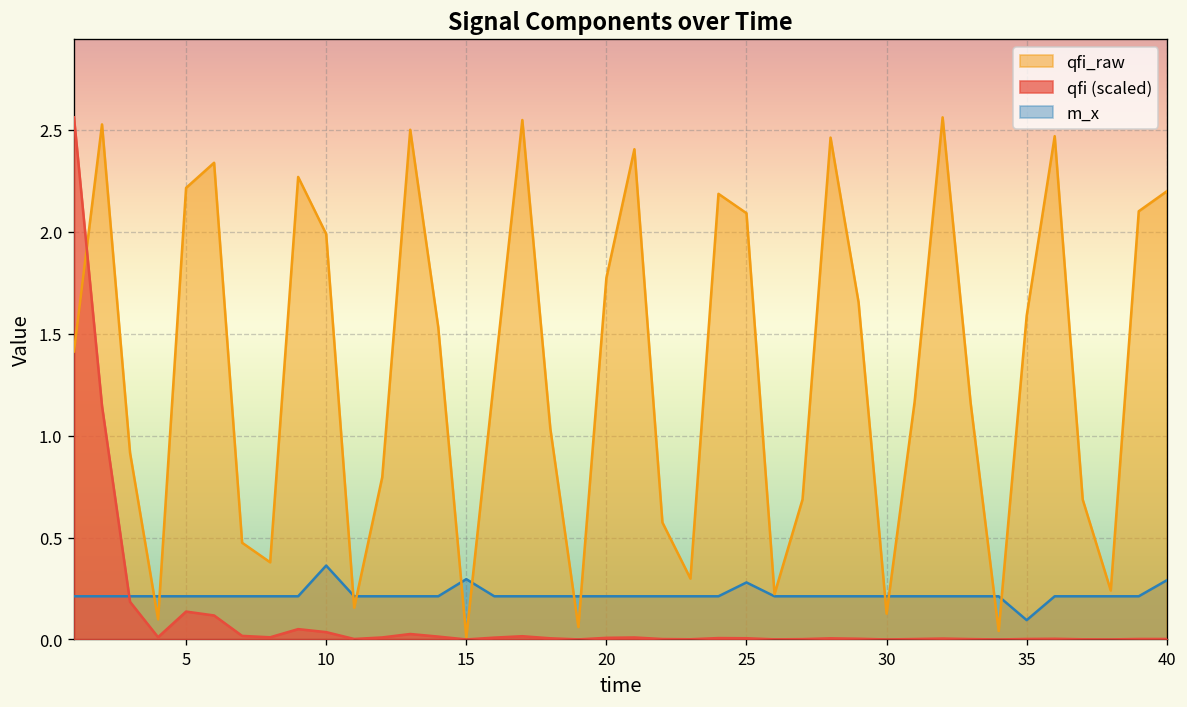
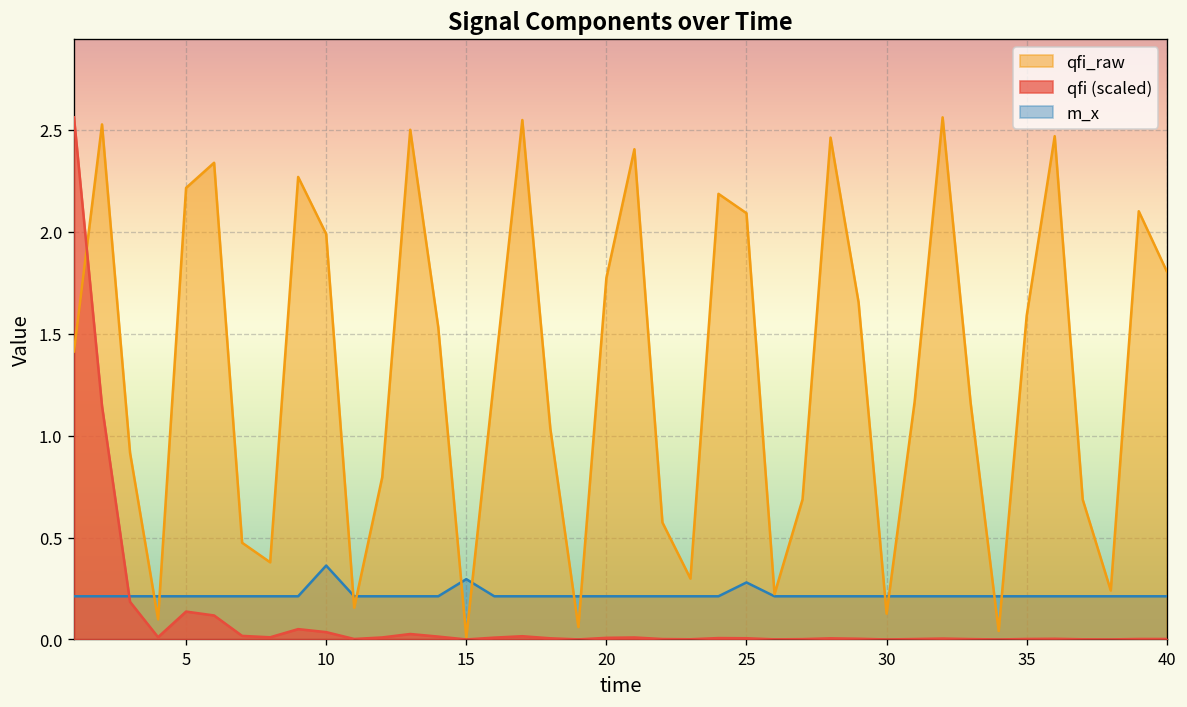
m_x, 35: 0.09 -> 0.21
qfi_raw, 40: 2.20 -> 1.81
m_x, 40: 0.29 -> 0.21
